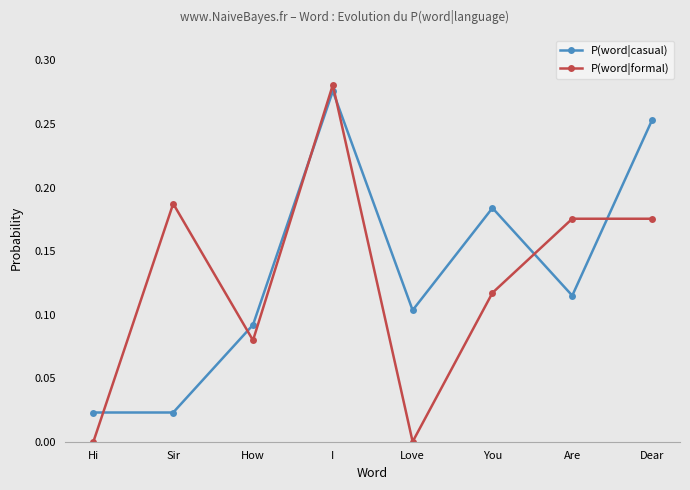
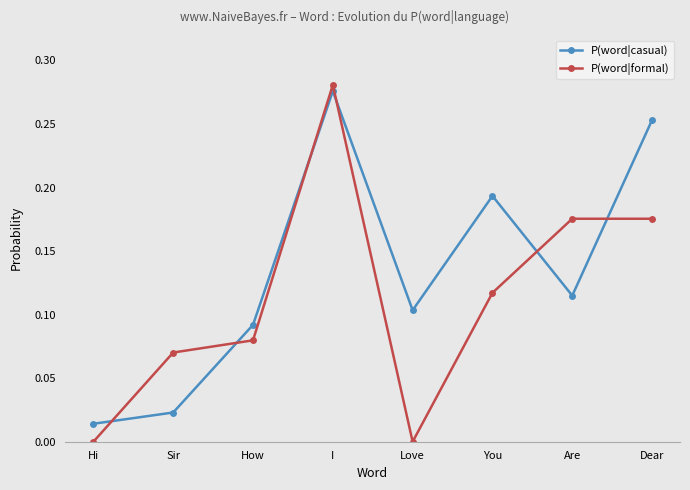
P(word|casual), Hi: 0.023 -> 0.014
P(word|formal), Sir: 0.187 -> 0.070
P(word|casual), You: 0.184 -> 0.193
